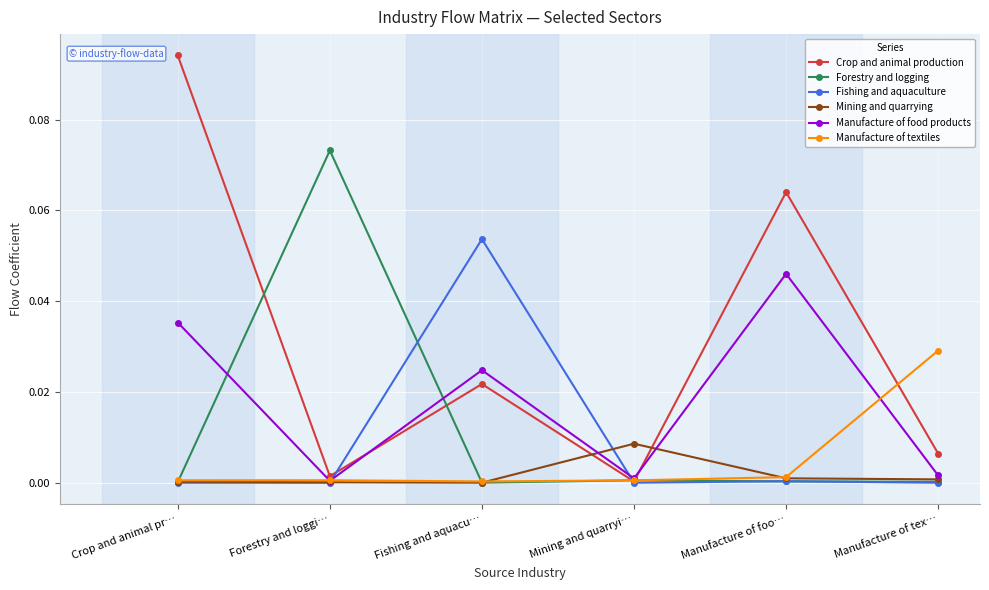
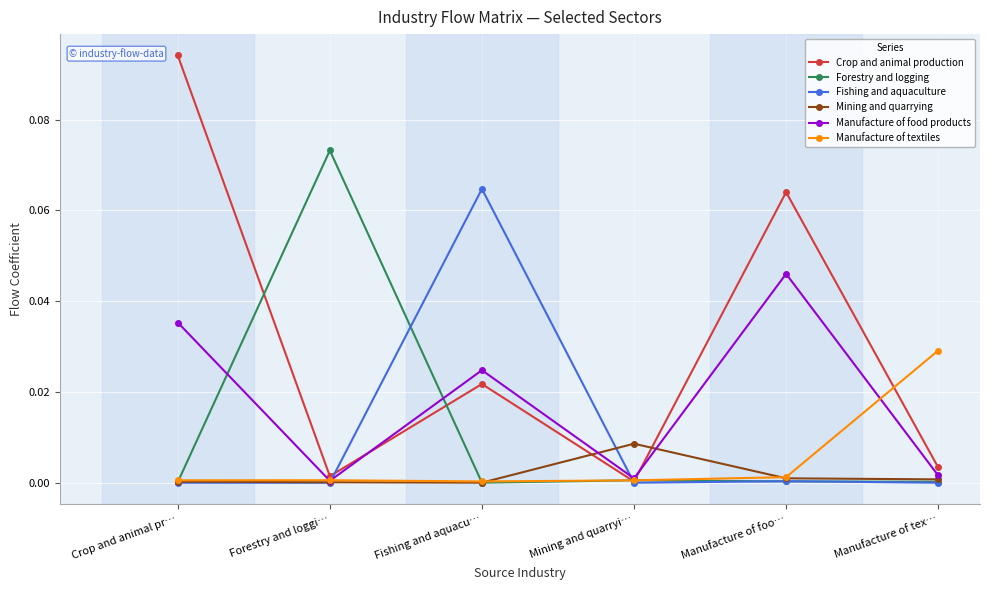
Fishing and aquaculture, Fishing and aquacu…: 0.054 -> 0.065
Crop and animal production, Manufacture of tex…: 0.006 -> 0.003
